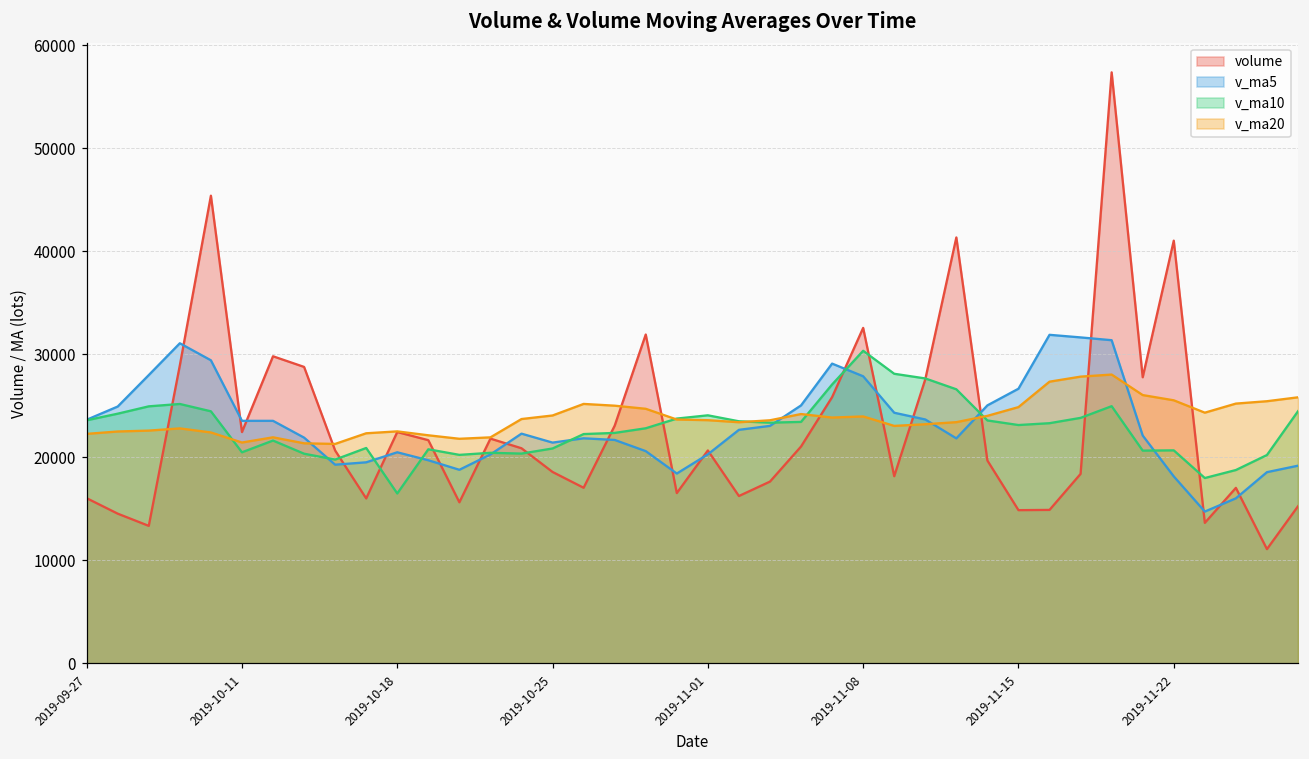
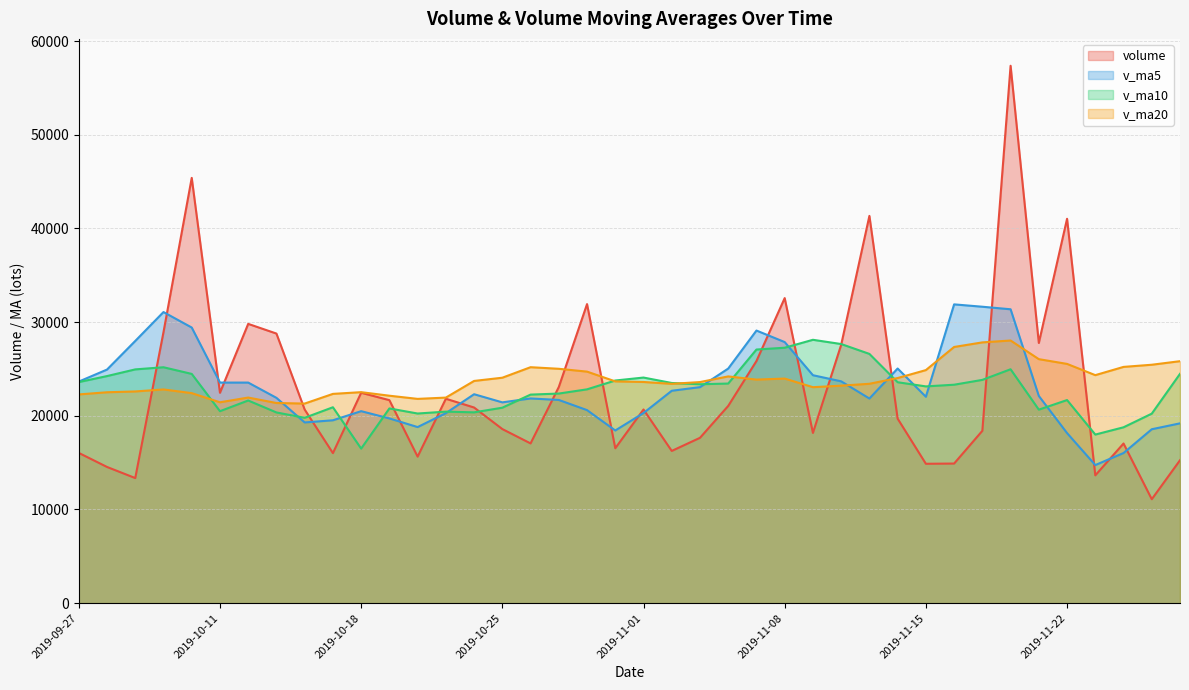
v_ma10, 2019-11-08: 30000 -> 27000
v_ma5, 2019-11-15: 27000 -> 22000
v_ma10, 2019-11-22: 21000 -> 22000
